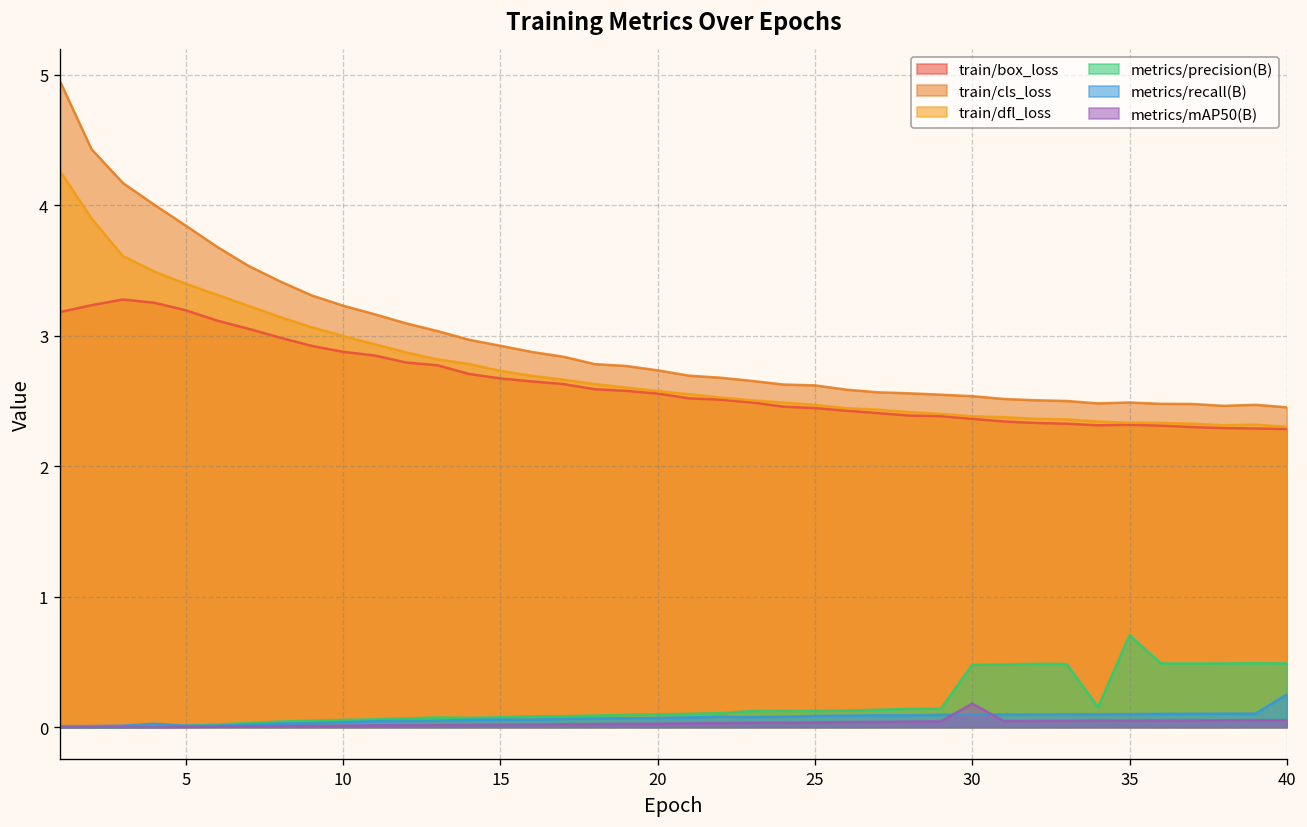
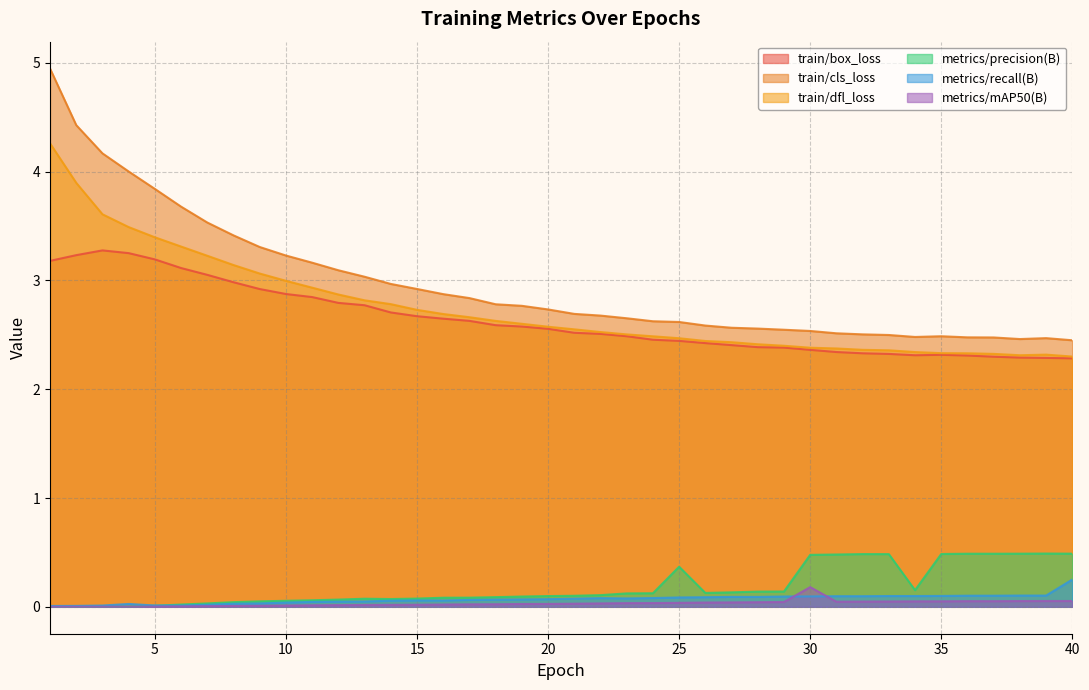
metrics/precision(B), 25: 0.12 -> 0.37
metrics/precision(B), 35: 0.70 -> 0.49
